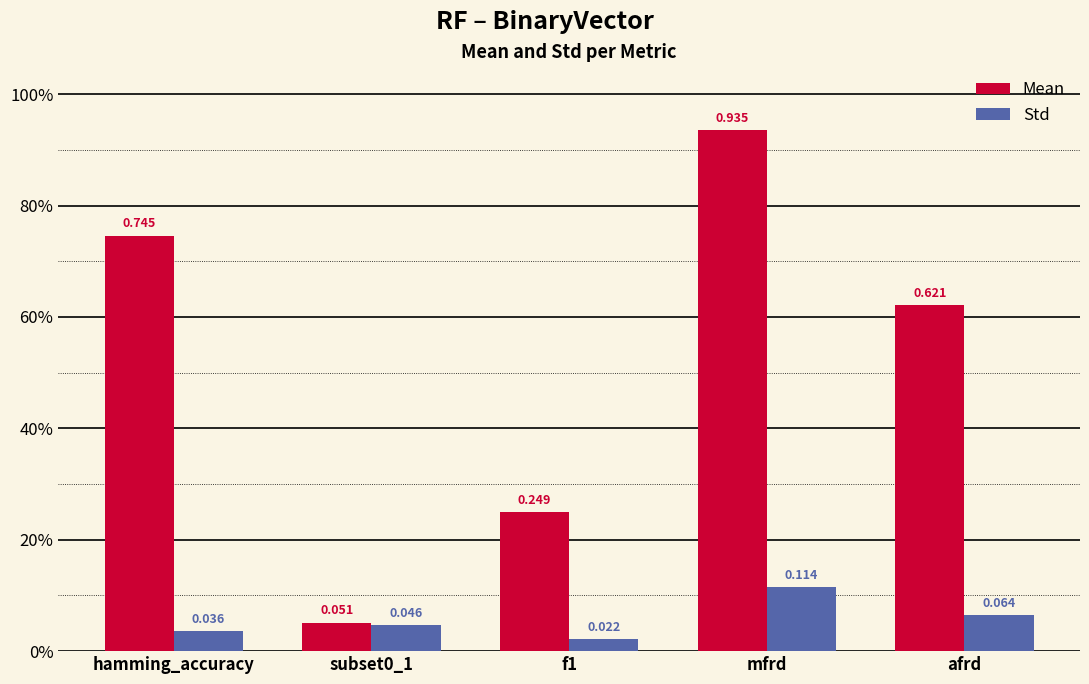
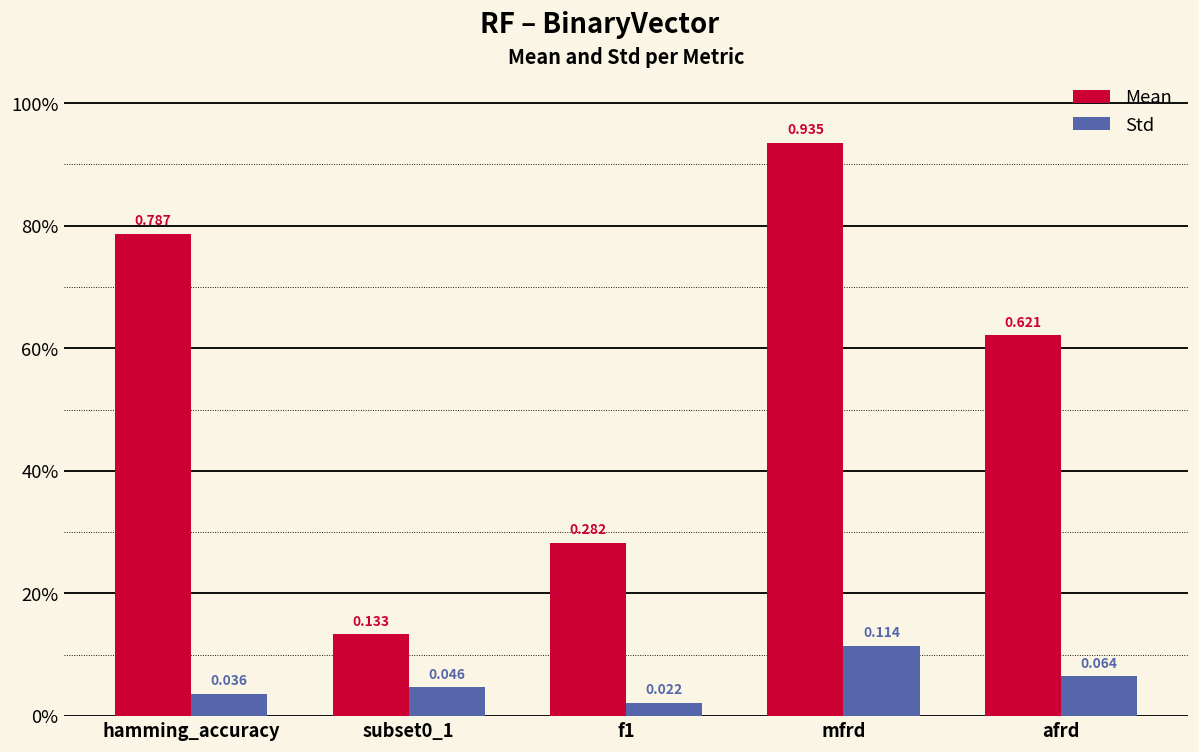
Mean, hamming_accuracy: 0.745 -> 0.787
Mean, subset0_1: 0.051 -> 0.133
Mean, f1: 0.249 -> 0.282
